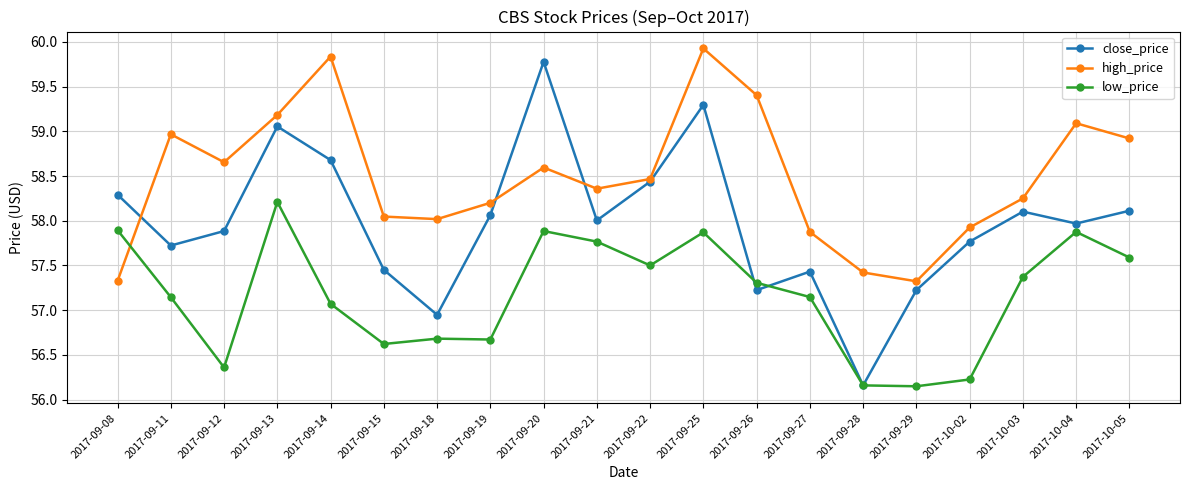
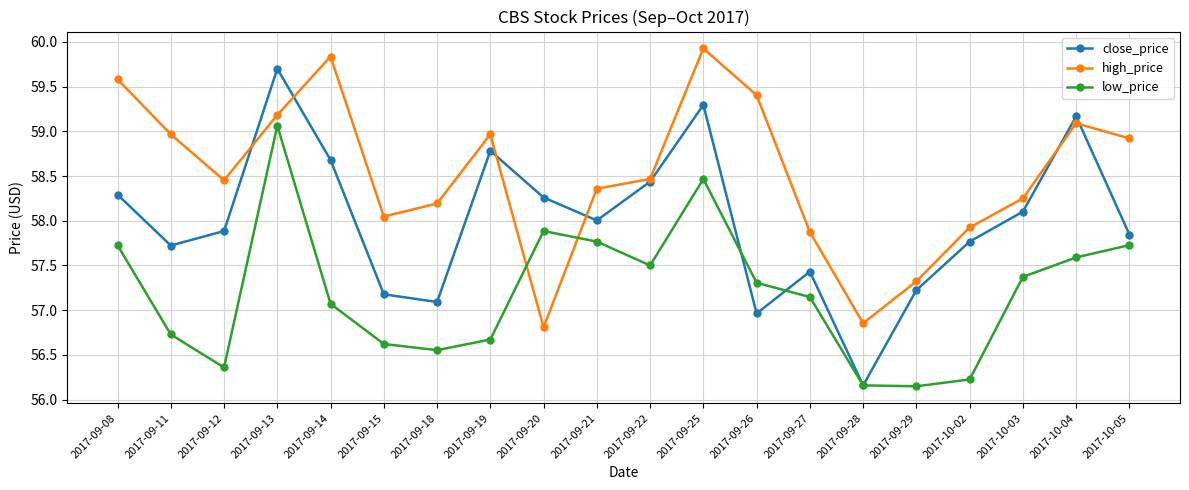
high_price, 2017-09-08: 57.3 -> 59.6
low_price, 2017-09-08: 57.9 -> 57.7
low_price, 2017-09-11: 57.1 -> 56.7
high_price, 2017-09-12: 58.7 -> 58.5
close_price, 2017-09-13: 59.1 -> 59.7
low_price, 2017-09-13: 58.2 -> 59.1
close_price, 2017-09-15: 57.5 -> 57.2
close_price, 2017-09-18: 56.9 -> 57.1
high_price, 2017-09-18: 58.0 -> 58.2
low_price, 2017-09-18: 56.7 -> 56.6
close_price, 2017-09-19: 58.1 -> 58.8
high_price, 2017-09-19: 58.2 -> 59.0
close_price, 2017-09-20: 59.8 -> 58.3
high_price, 2017-09-20: 58.6 -> 56.8
low_price, 2017-09-25: 57.9 -> 58.5
close_price, 2017-09-26: 57.2 -> 57.0
high_price, 2017-09-28: 57.4 -> 56.9
close_price, 2017-10-04: 58.0 -> 59.2
low_price, 2017-10-04: 57.9 -> 57.6
close_price, 2017-10-05: 58.1 -> 57.8
low_price, 2017-10-05: 57.6 -> 57.7
